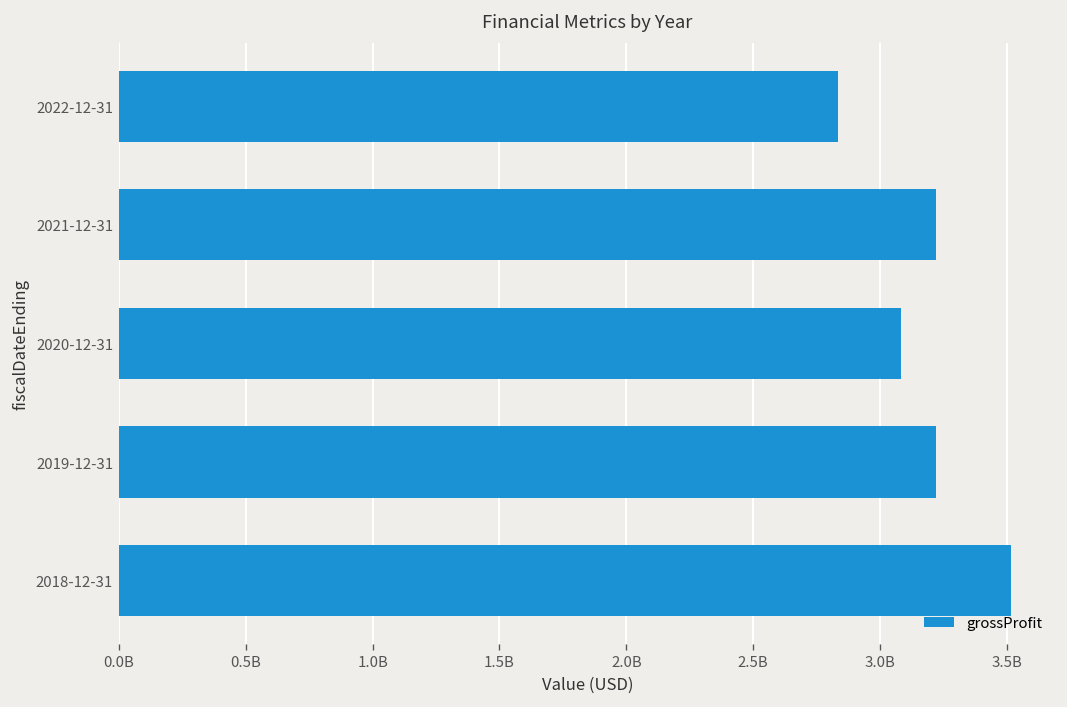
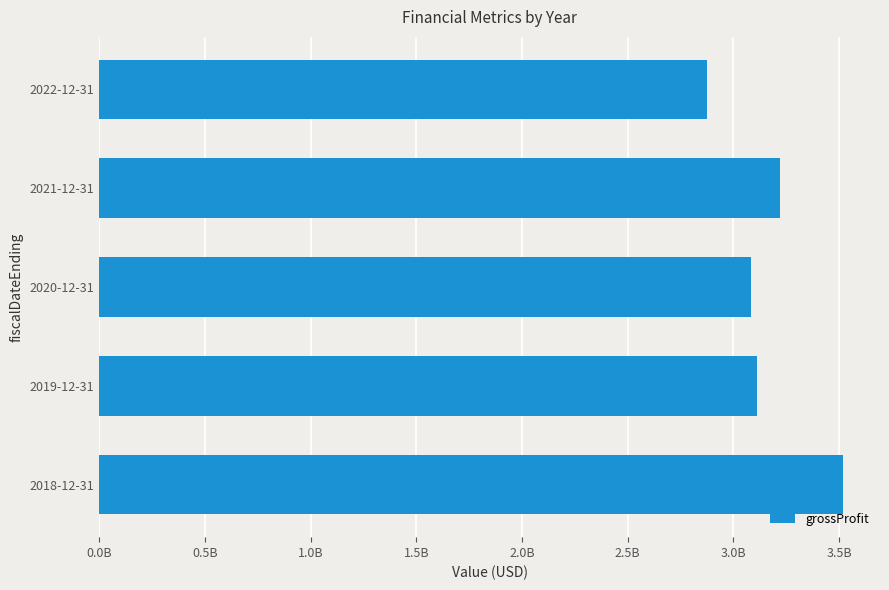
2022-12-31: 2830000000 -> 2880000000
2019-12-31: 3220000000 -> 3110000000
